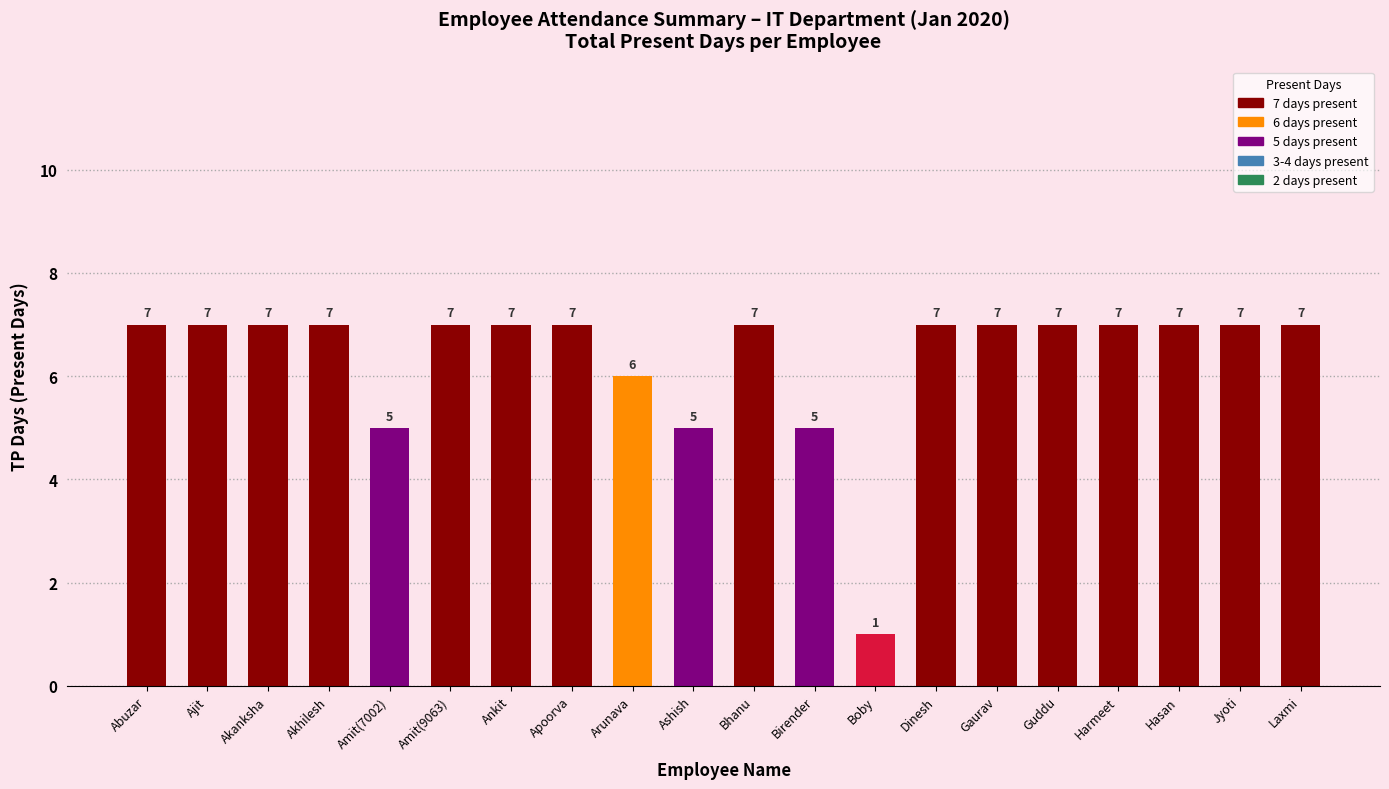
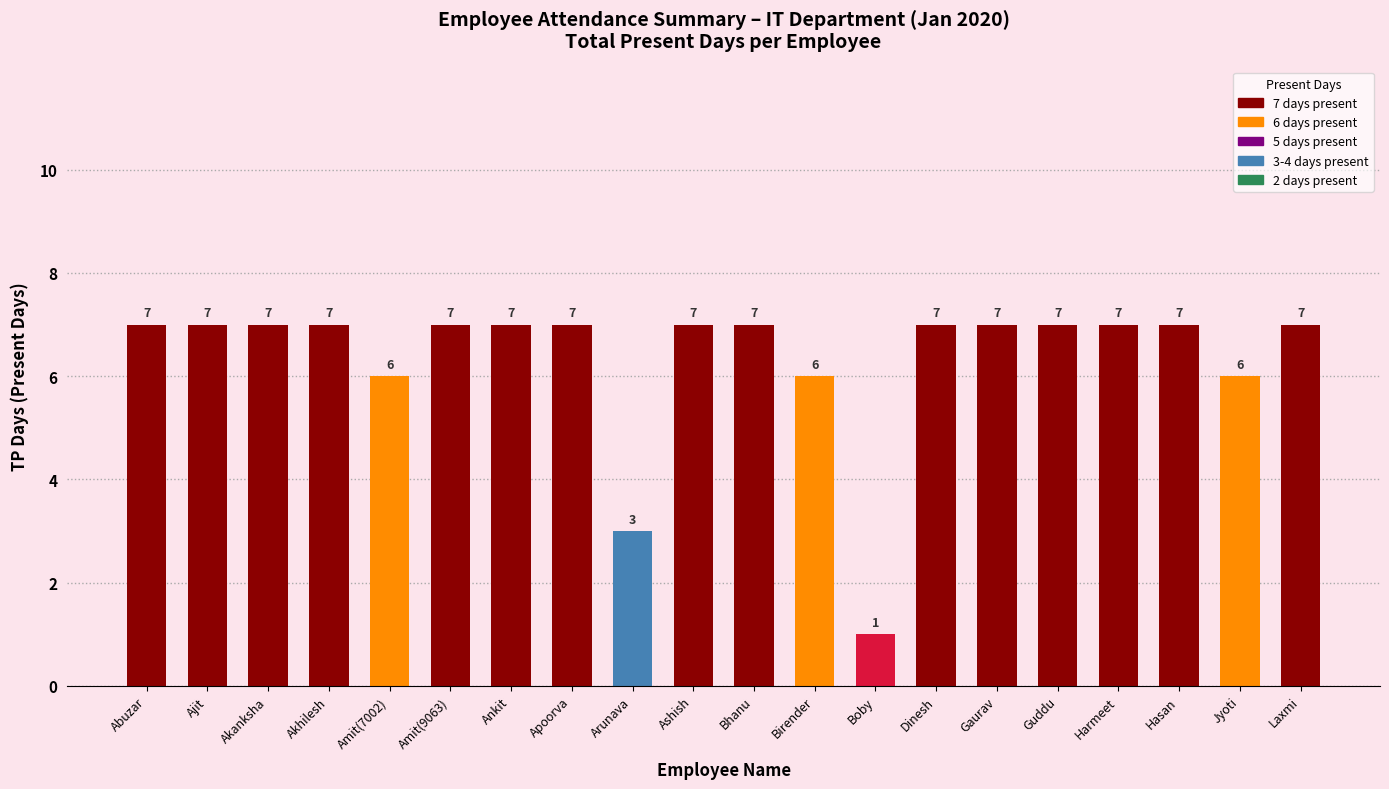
Amit(7002): 5 -> 6
Arunava: 6 -> 3
Ashish: 5 -> 7
Birender: 5 -> 6
Jyoti: 7 -> 6
